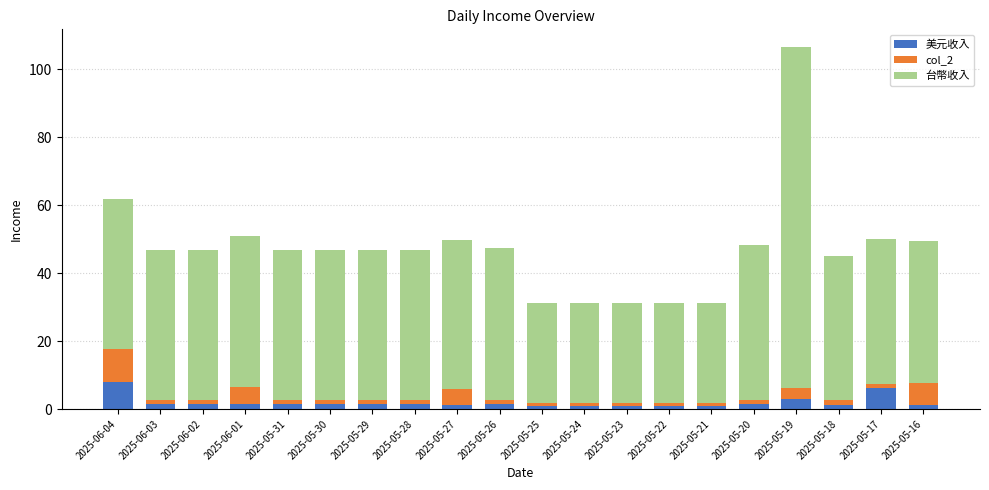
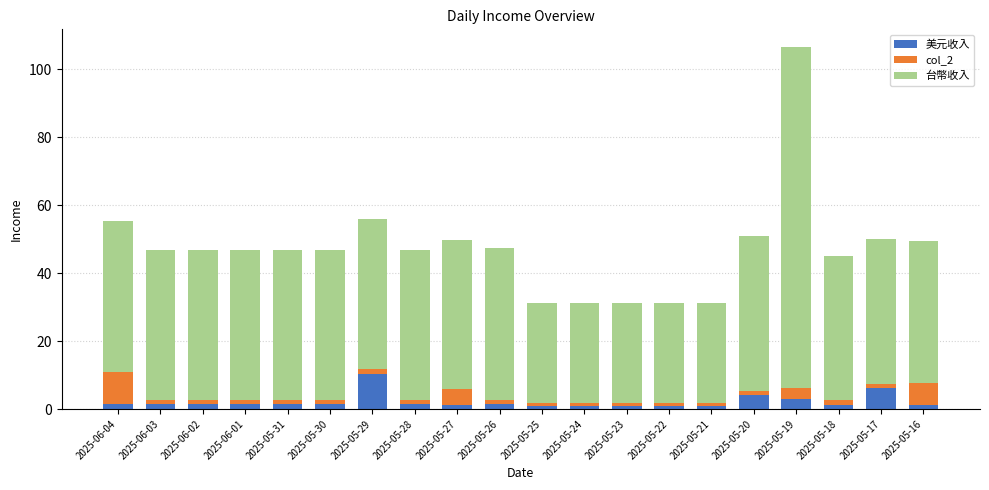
美元收入, 2025-06-04: 8 -> 1
col_2, 2025-06-01: 5 -> 1
美元收入, 2025-05-29: 1 -> 10
美元收入, 2025-05-20: 1 -> 4
